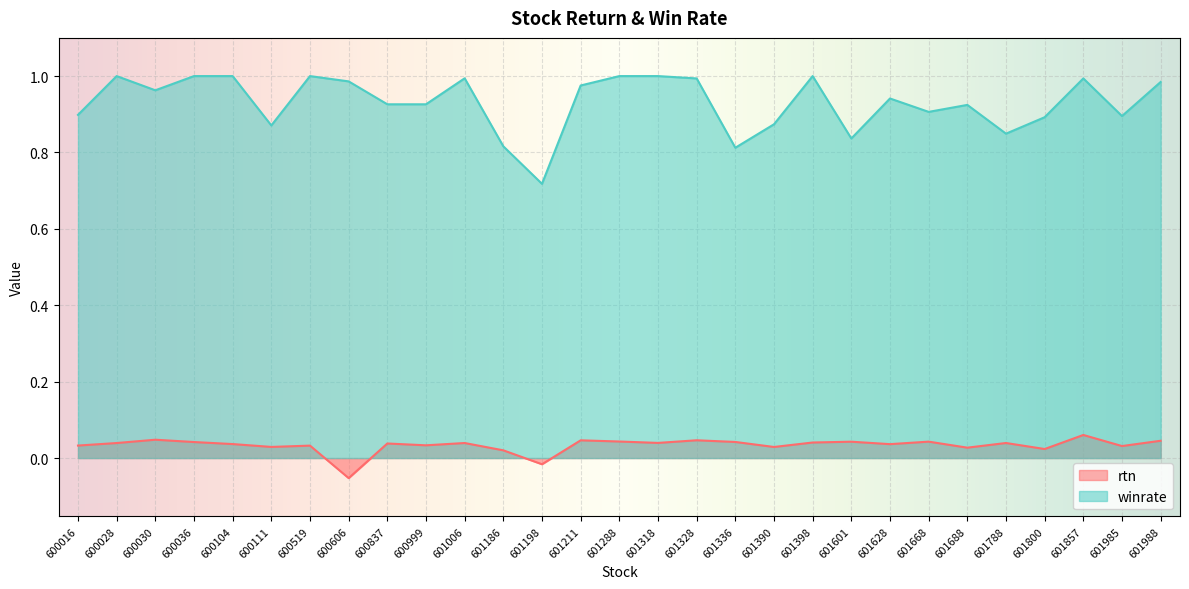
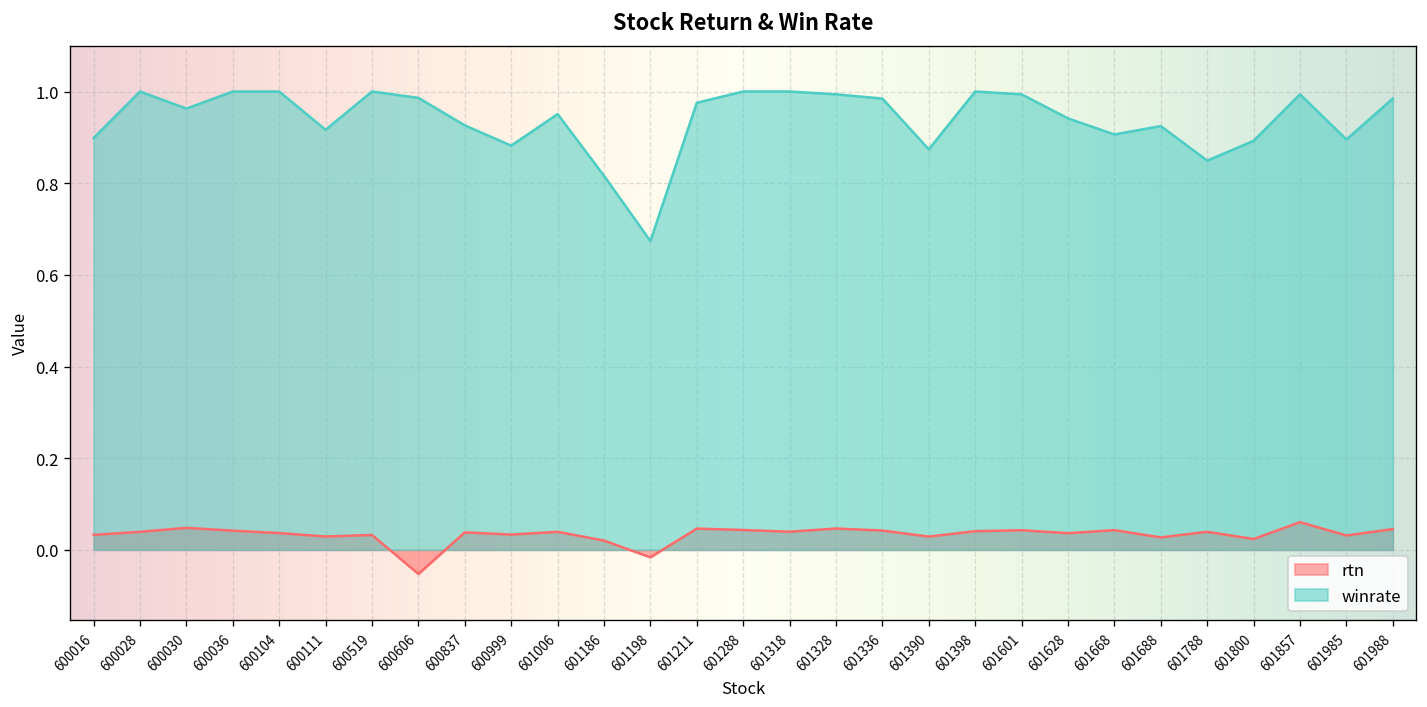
winrate, 600111: 0.87 -> 0.92
winrate, 600999: 0.93 -> 0.88
winrate, 601006: 0.99 -> 0.95
winrate, 601198: 0.72 -> 0.67
winrate, 601336: 0.81 -> 0.98
winrate, 601601: 0.84 -> 0.99
